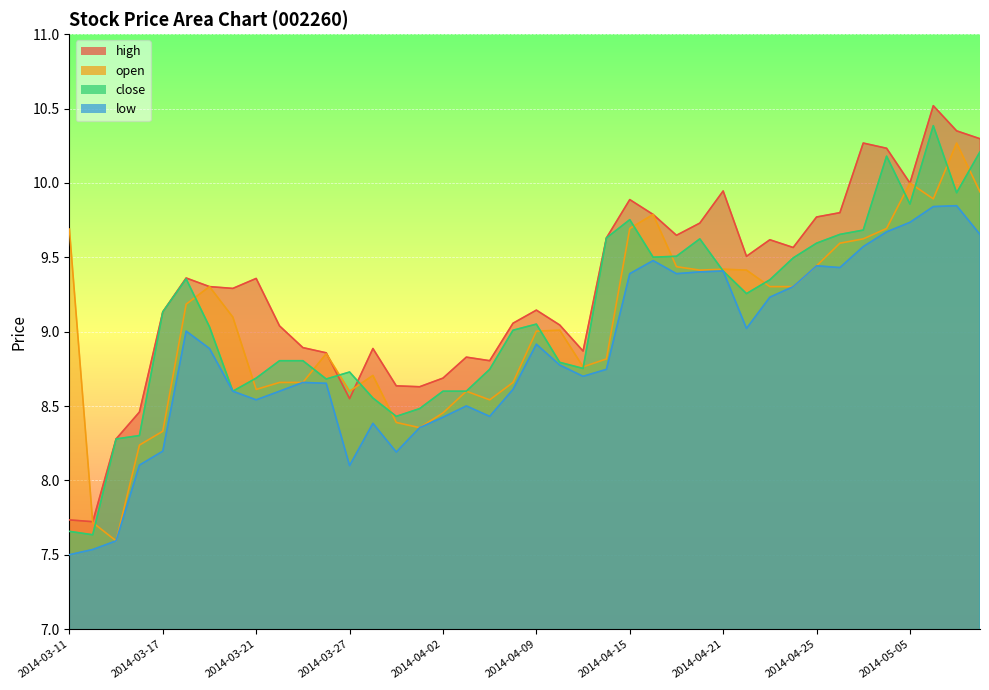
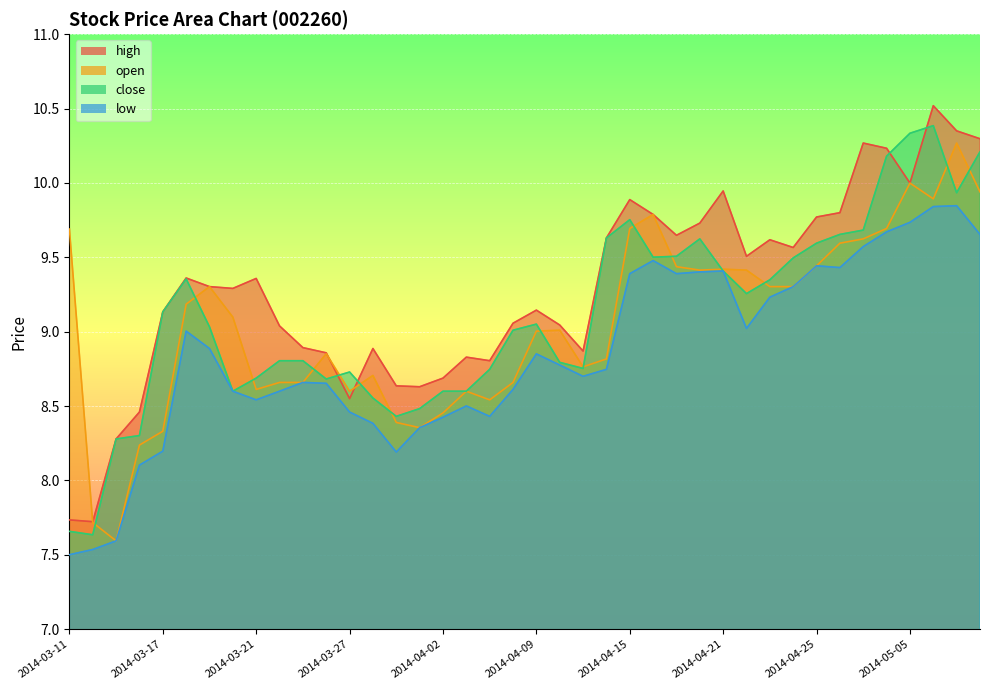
low, 2014-03-27: 8.10 -> 8.46
low, 2014-04-09: 8.92 -> 8.85
close, 2014-05-05: 9.86 -> 10.33
